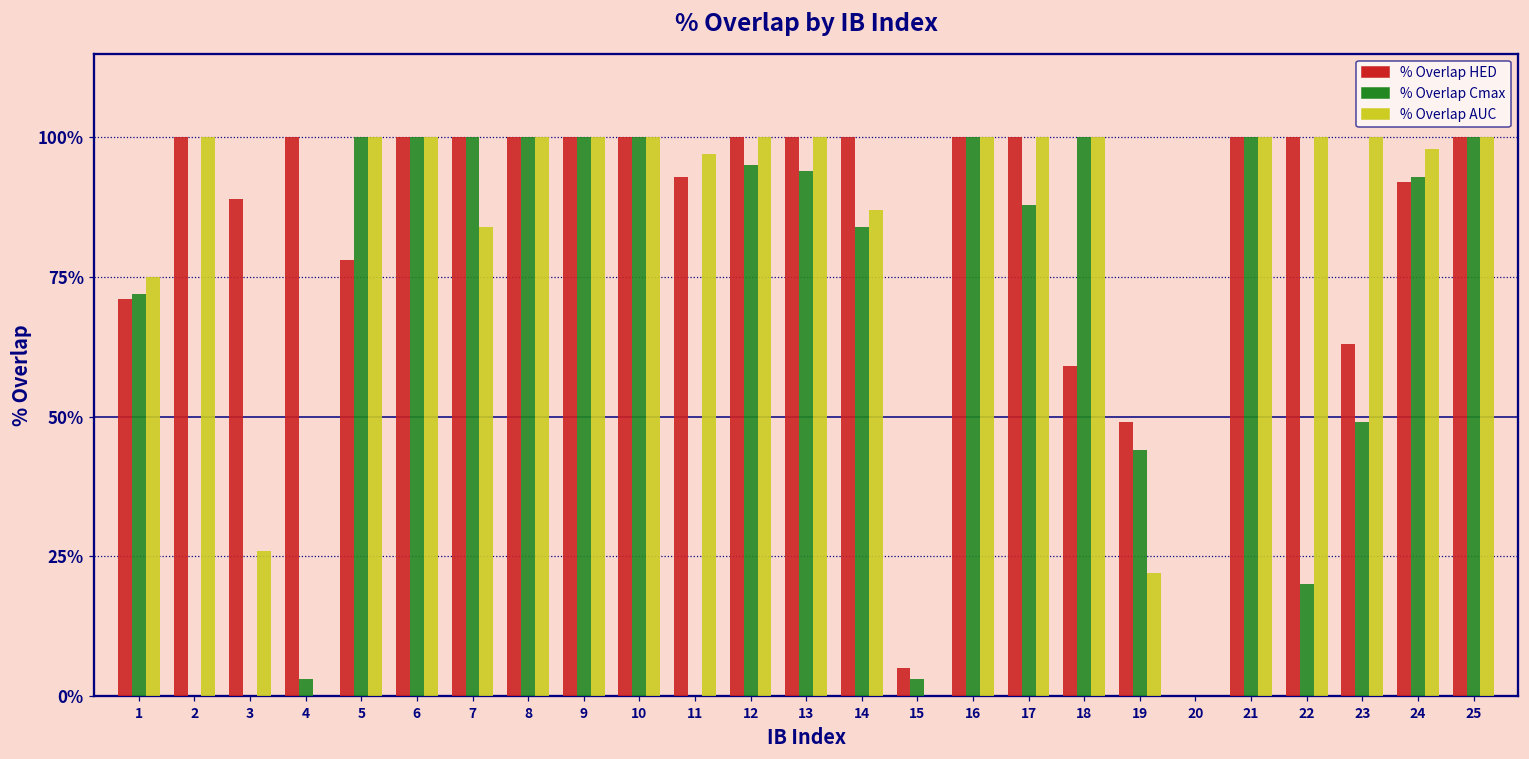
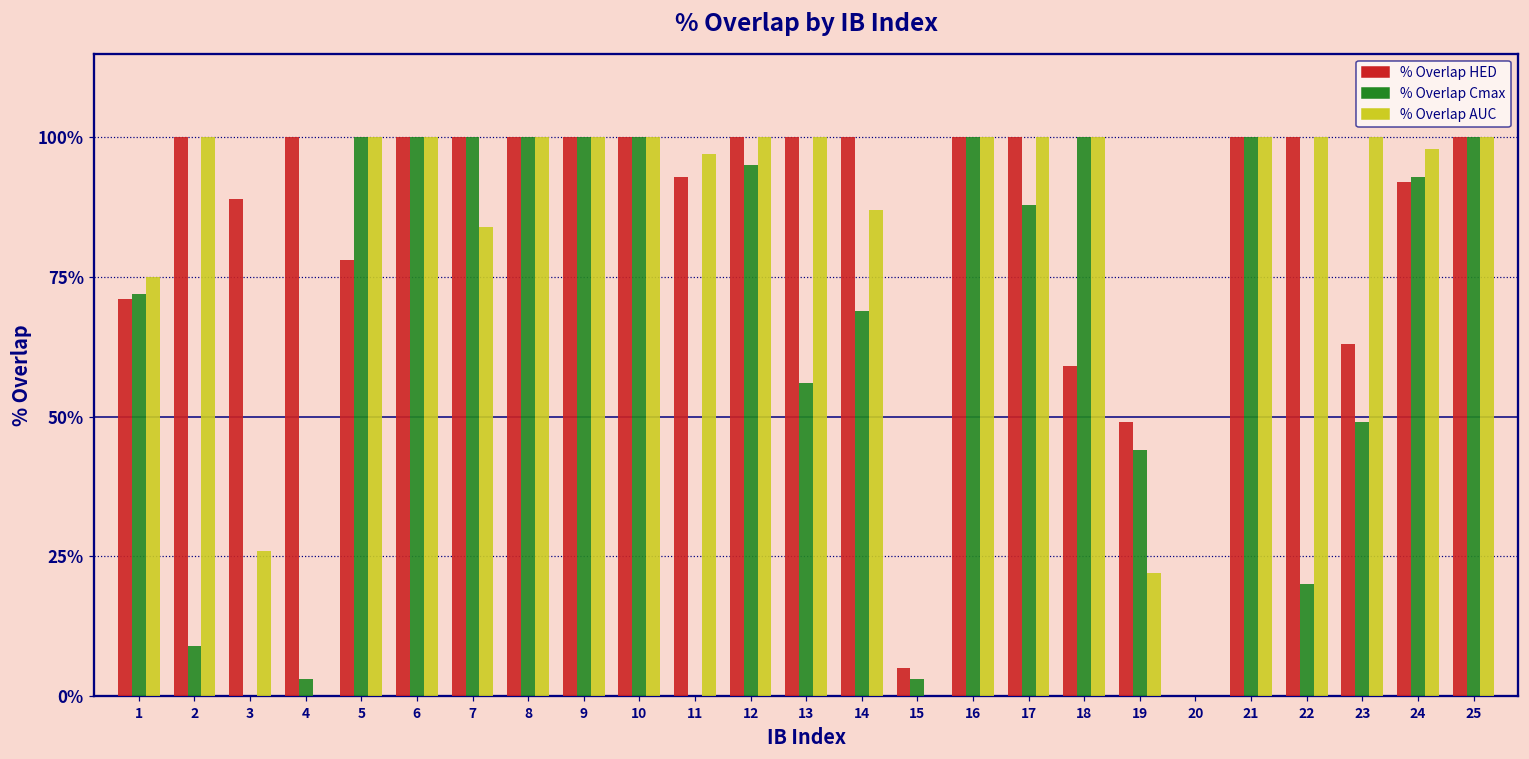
% Overlap Cmax, 2: 0% -> 9%
% Overlap Cmax, 13: 94% -> 56%
% Overlap Cmax, 14: 84% -> 69%
